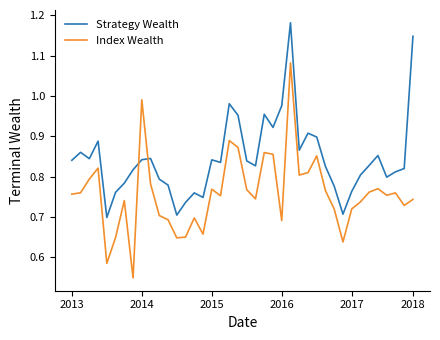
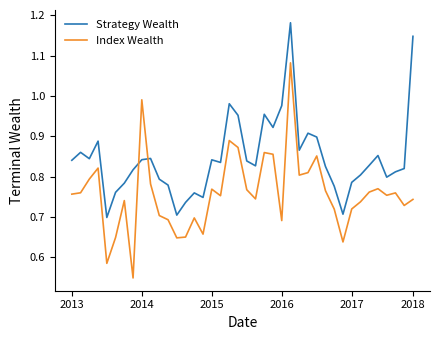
Strategy Wealth, 2017: 0.76 -> 0.79
